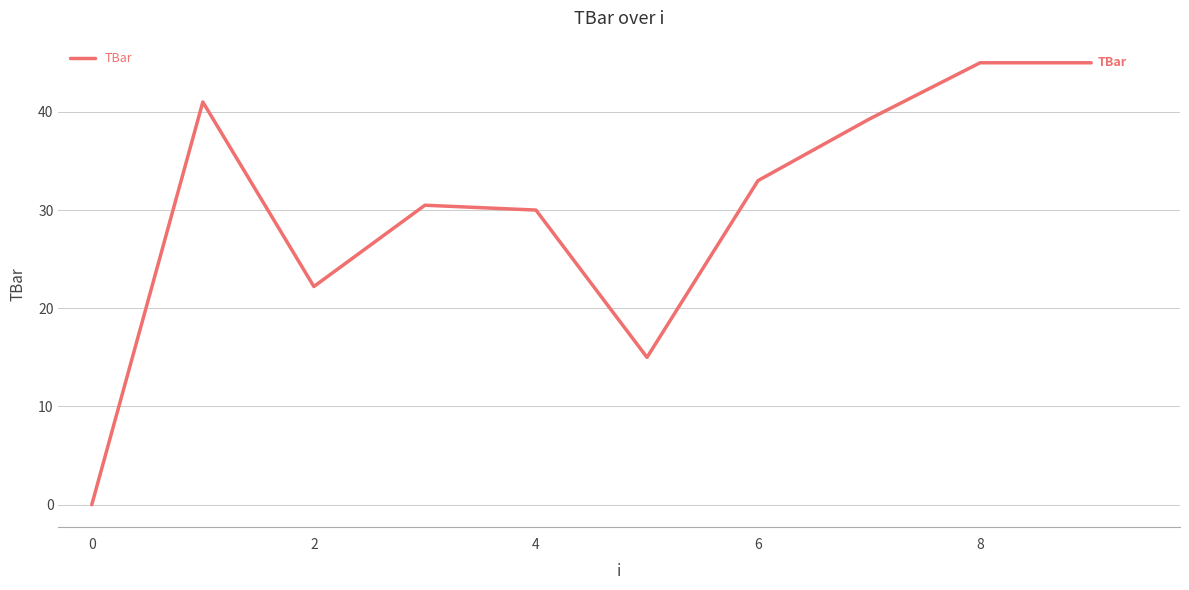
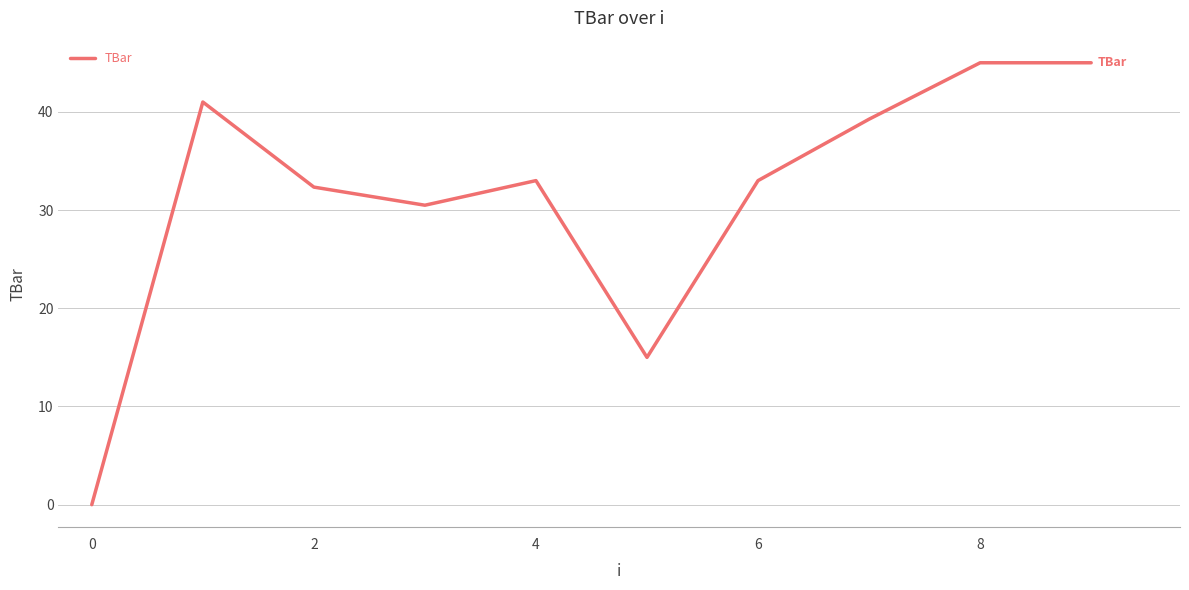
2: 22 -> 32
4: 30 -> 33
